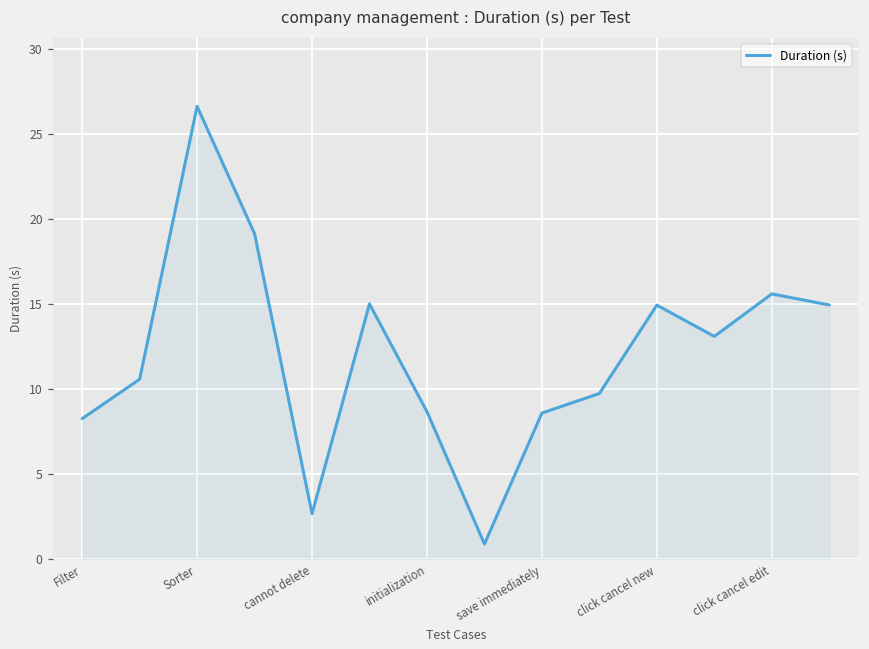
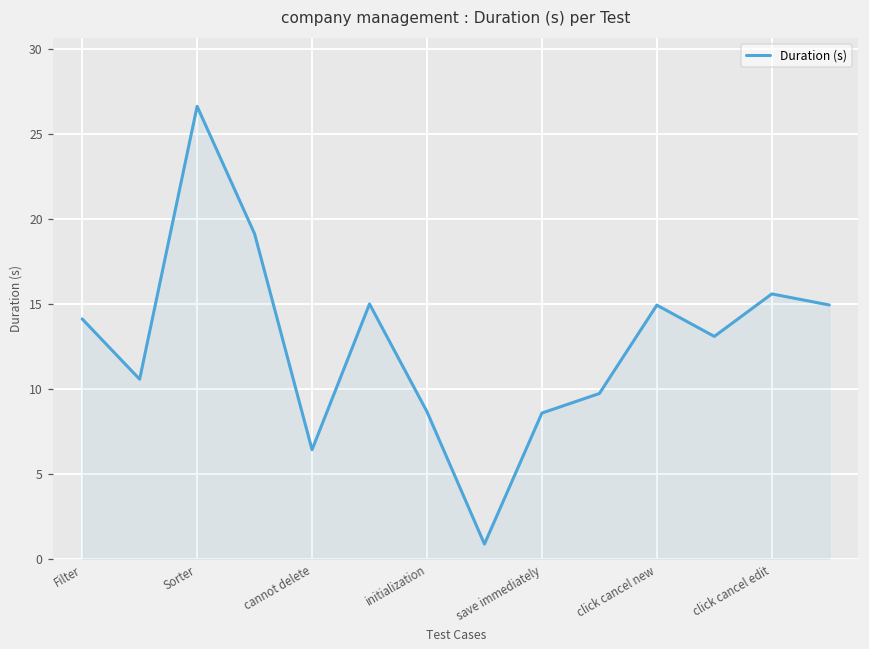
Filter: 8.3 -> 14.1
cannot delete: 2.7 -> 6.4
